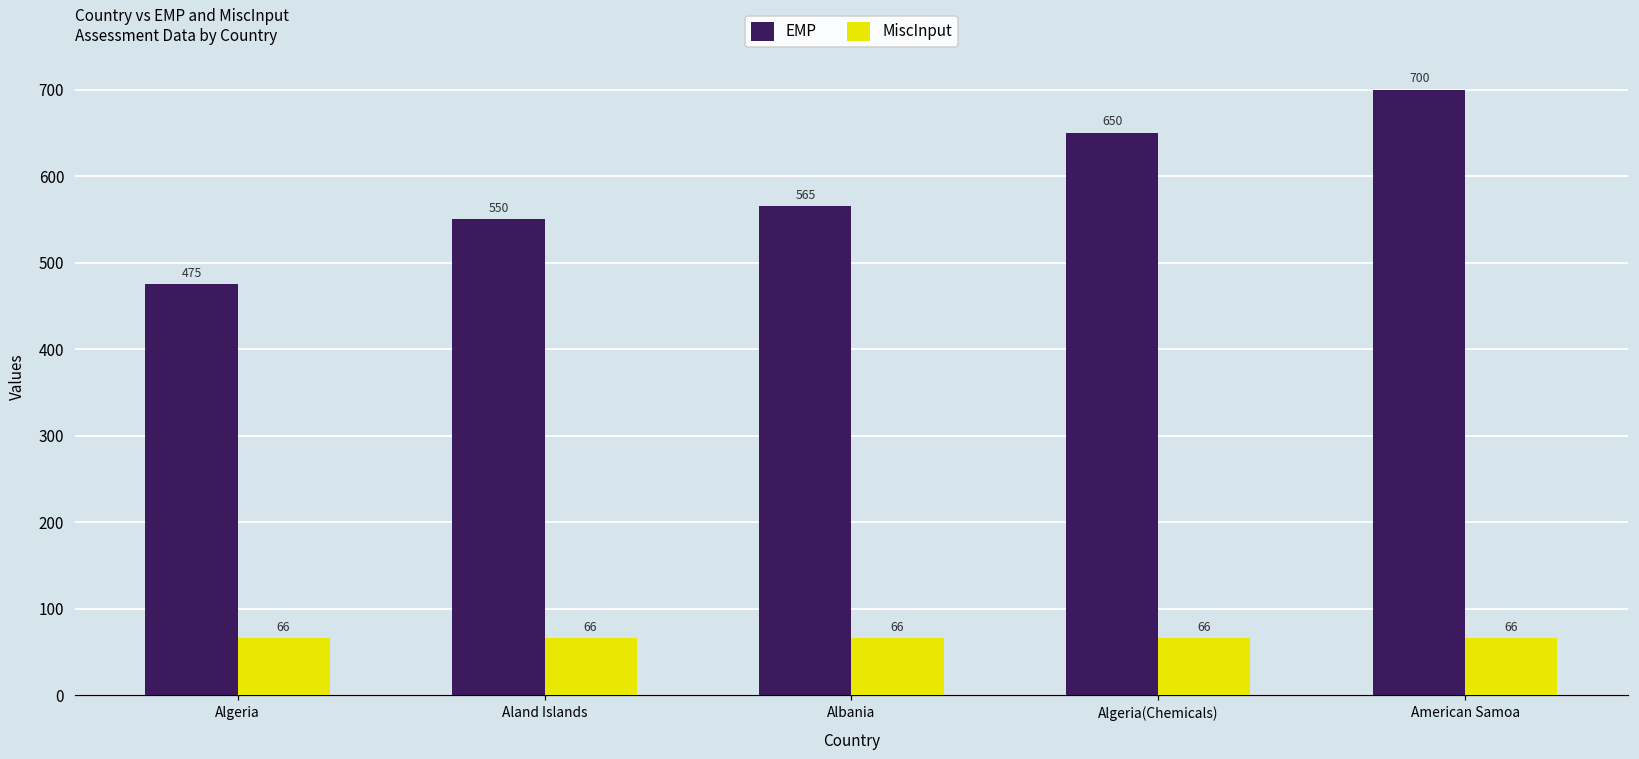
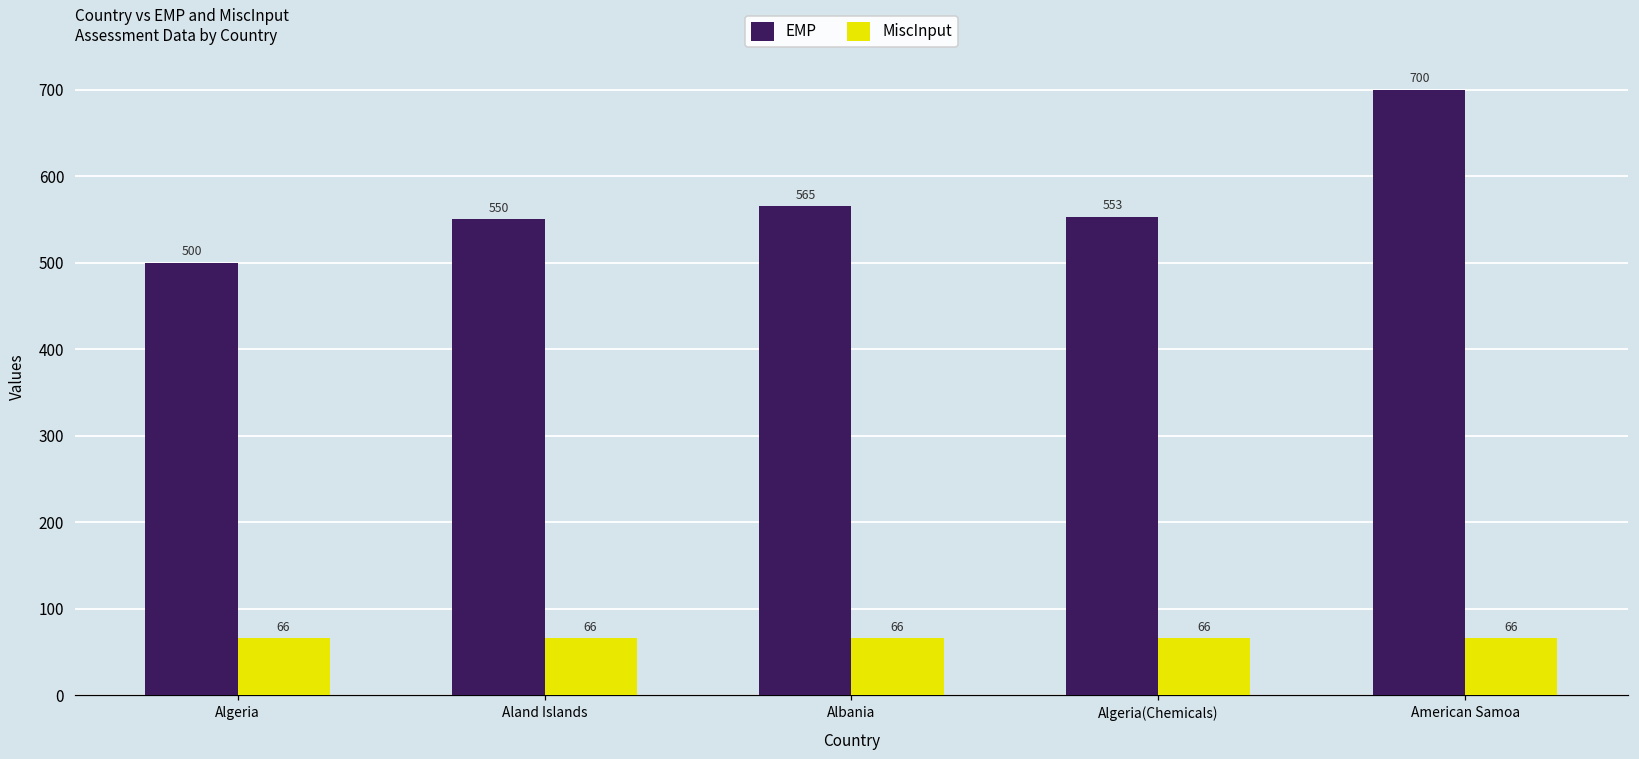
EMP, Algeria: 475 -> 500
EMP, Algeria(Chemicals): 650 -> 553
